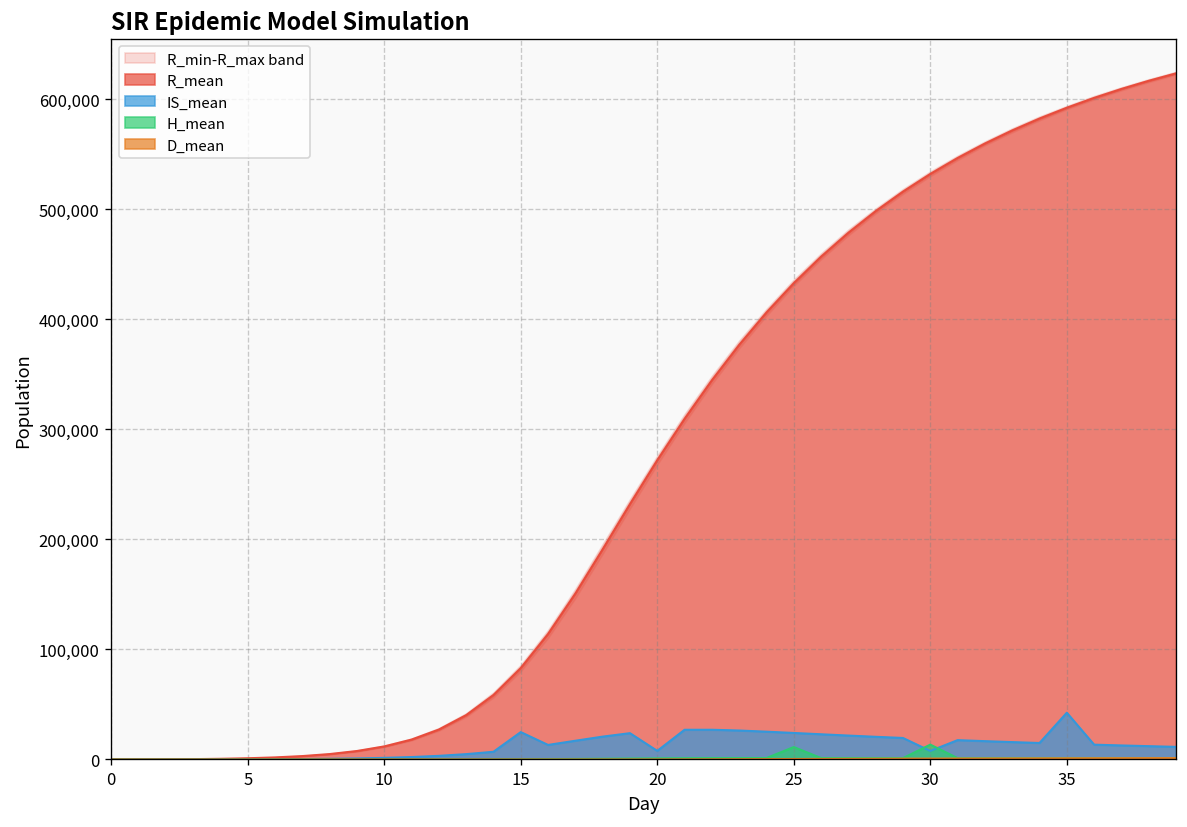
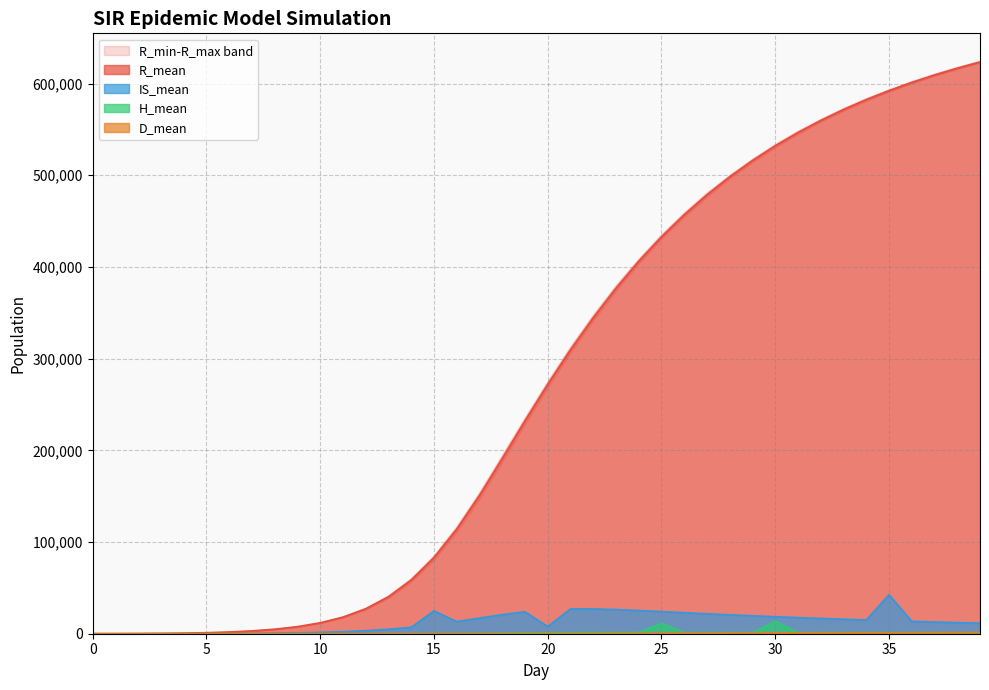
IS_mean, 30: 10,000 -> 20,000
